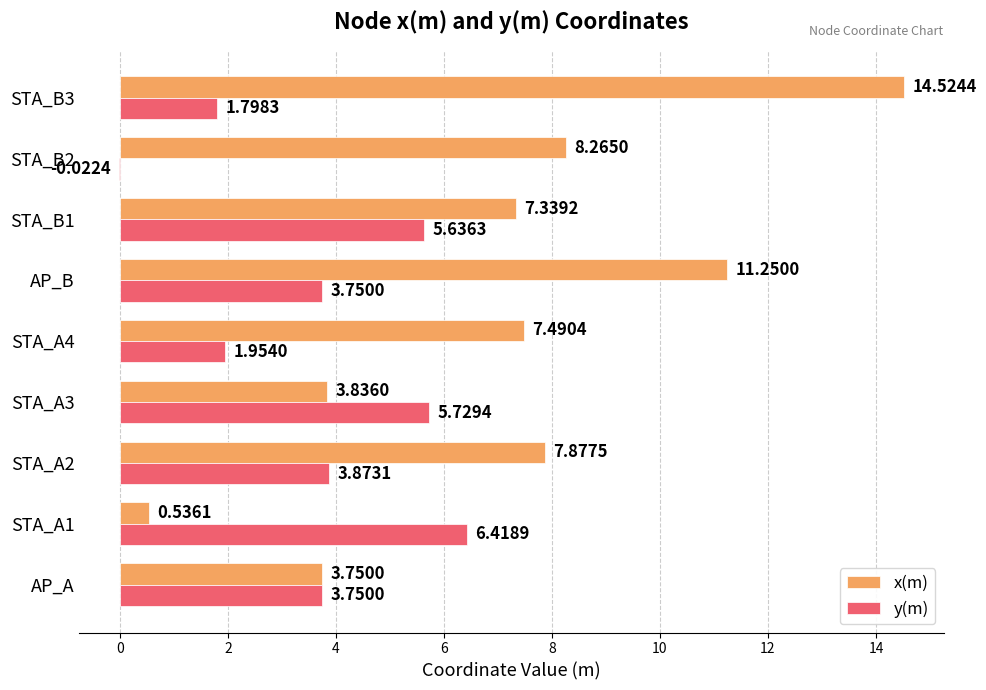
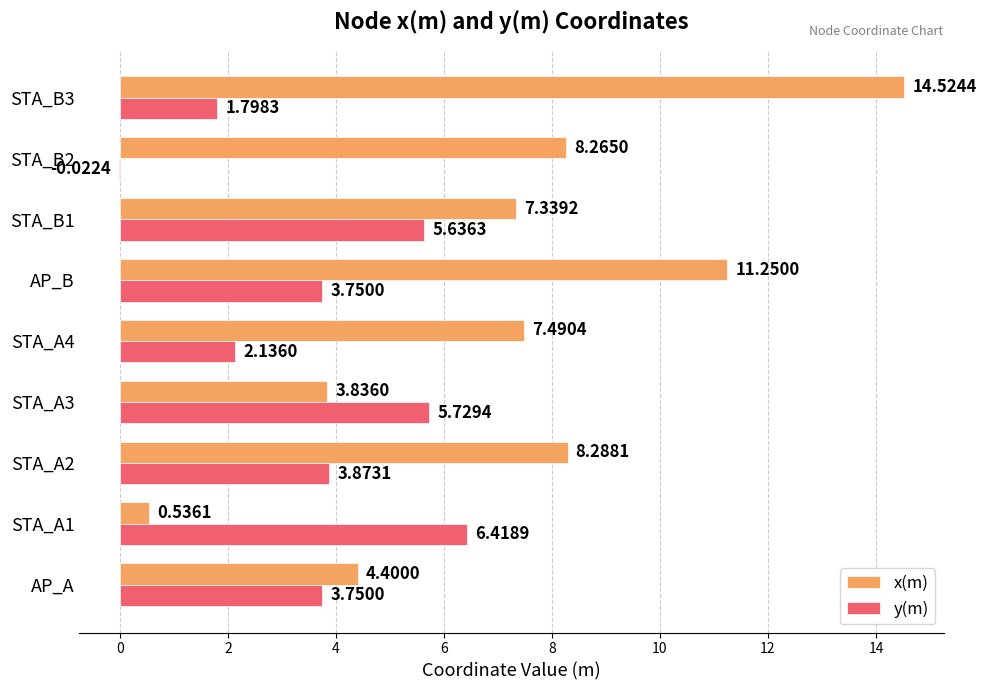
y(m), STA_A4: 1.9540 -> 2.1360
x(m), STA_A2: 7.8775 -> 8.2881
x(m), AP_A: 3.7500 -> 4.4000
